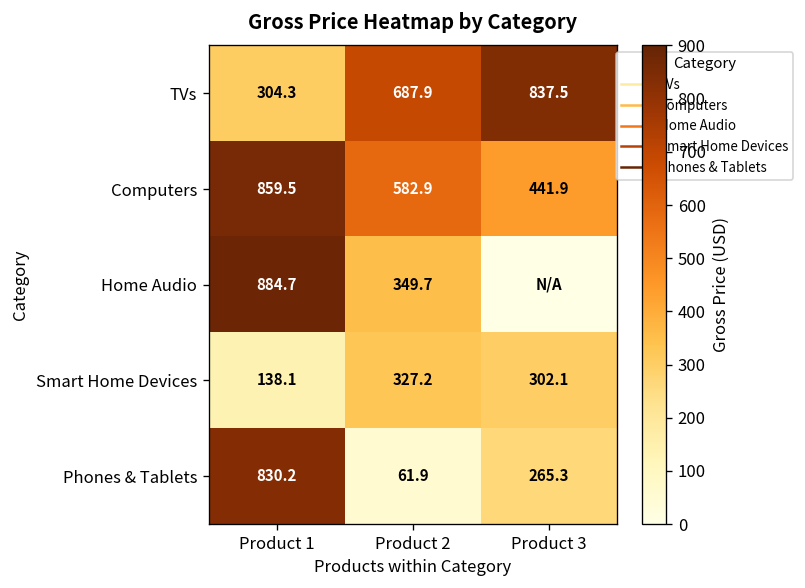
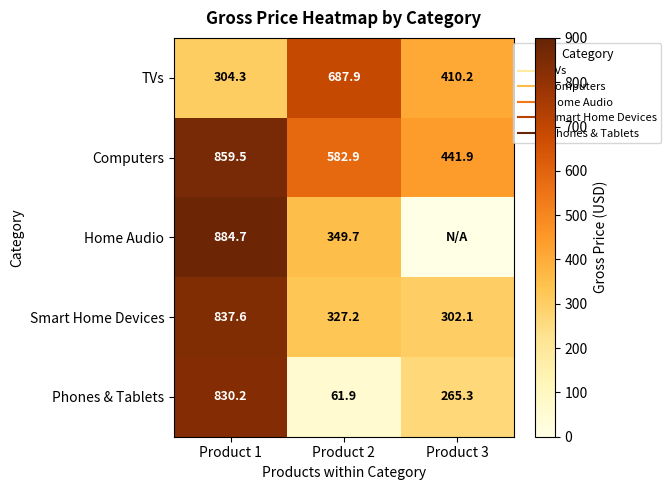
TVs, Product 3: 837.5 -> 410.2
Smart Home Devices, Product 1: 138.1 -> 837.6
